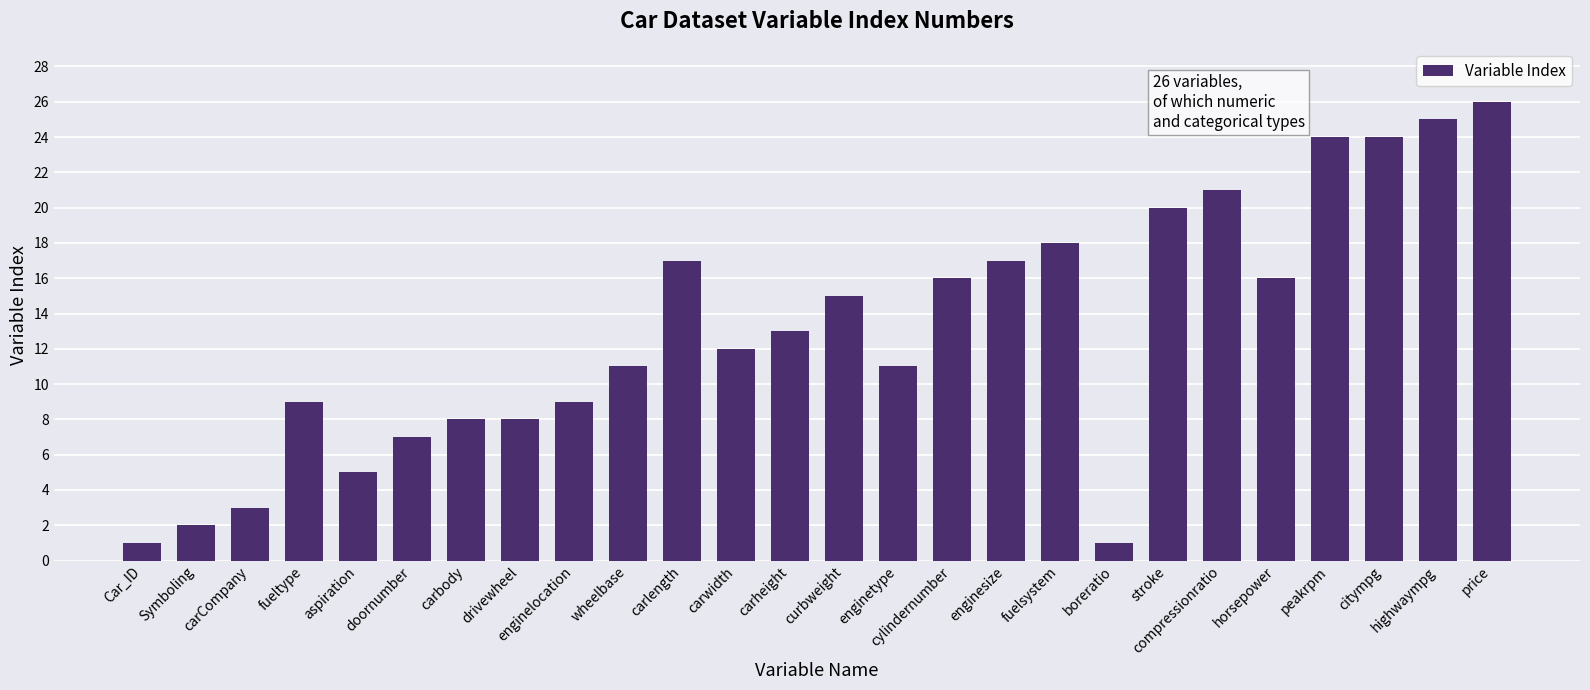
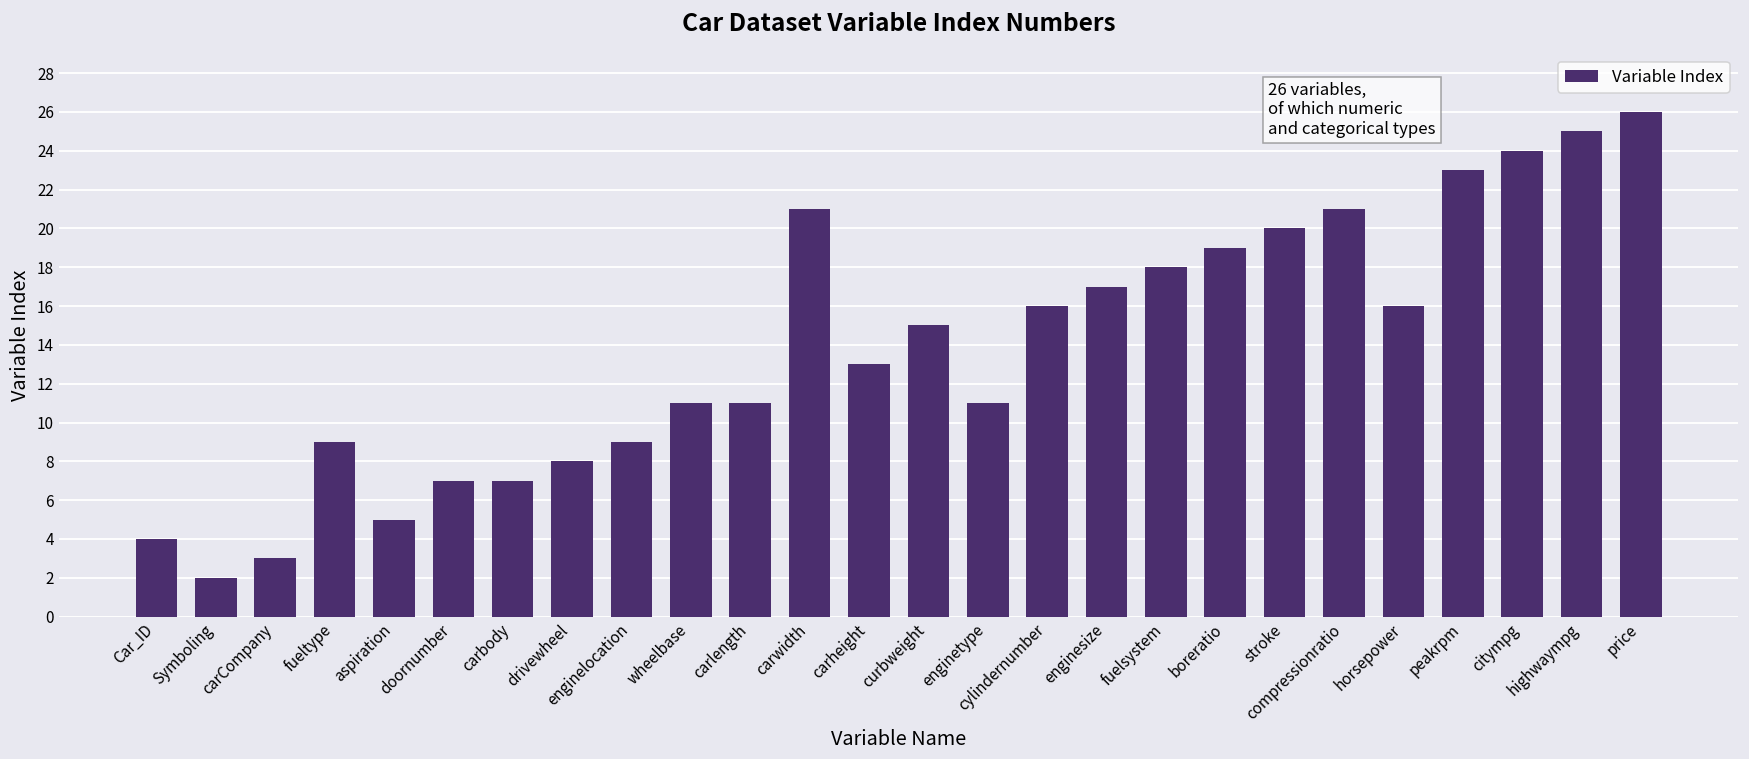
Car_ID: 1 -> 4
carbody: 8 -> 7
carlength: 17 -> 11
carwidth: 12 -> 21
boreratio: 1 -> 19
peakrpm: 24 -> 23
